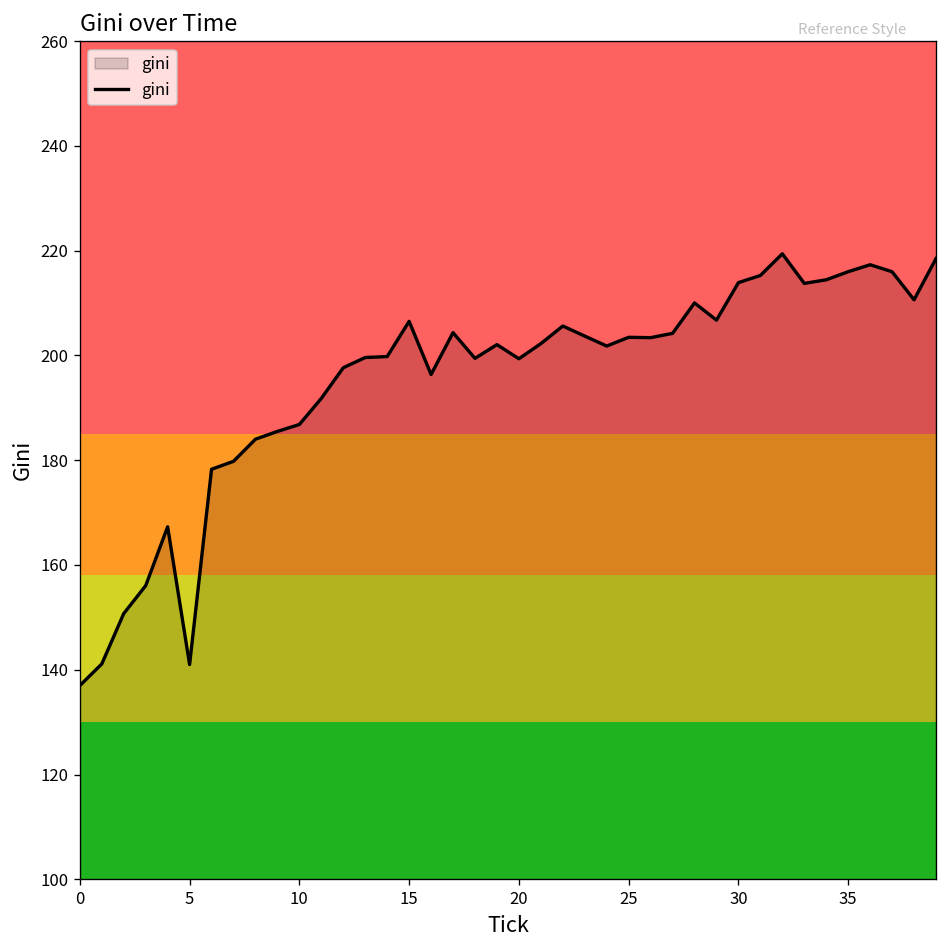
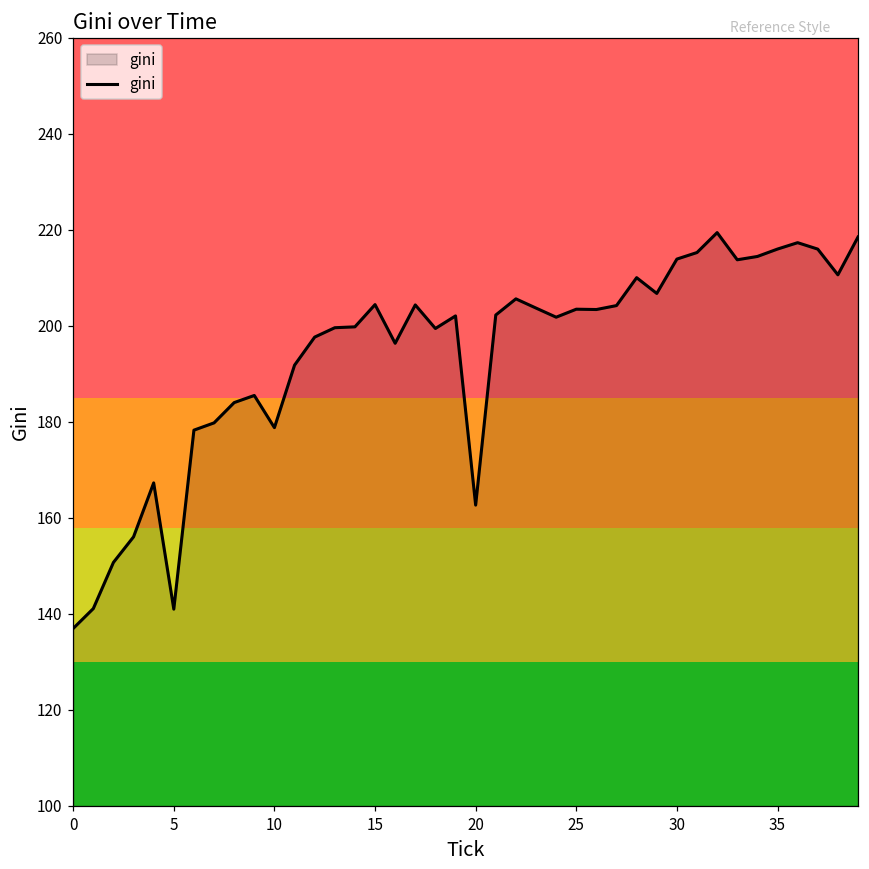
10: 187 -> 179
15: 207 -> 204
20: 199 -> 163
